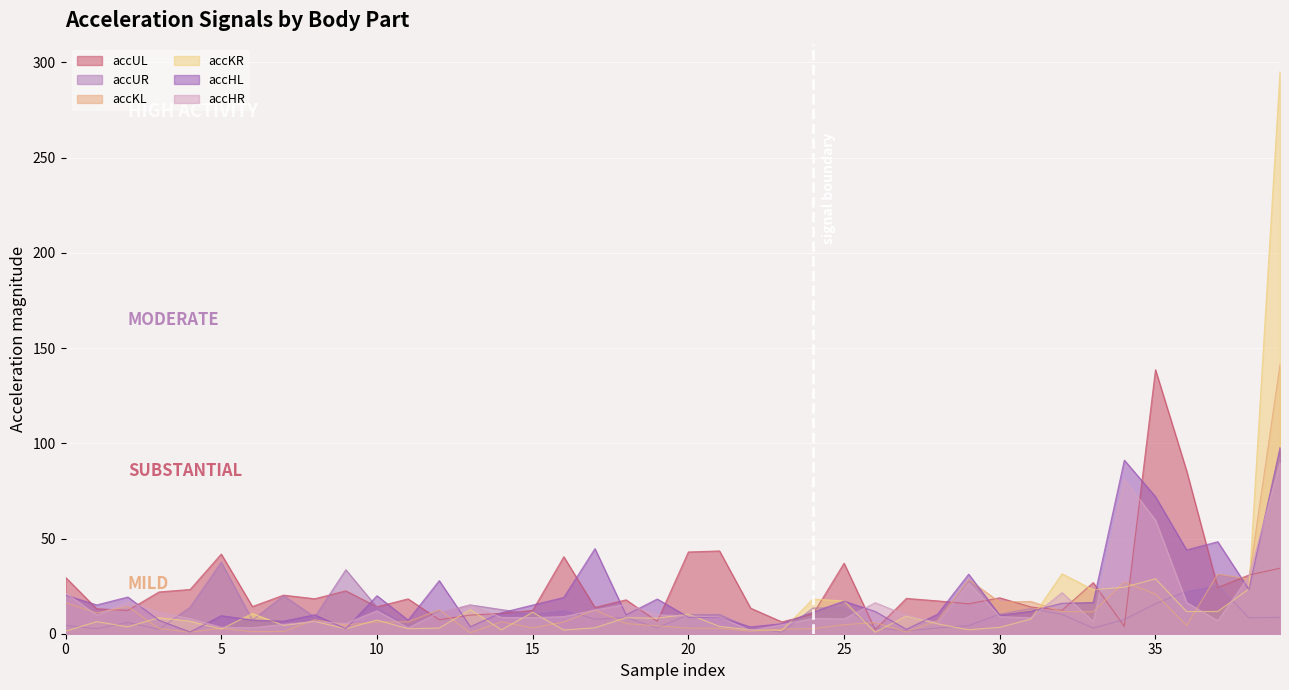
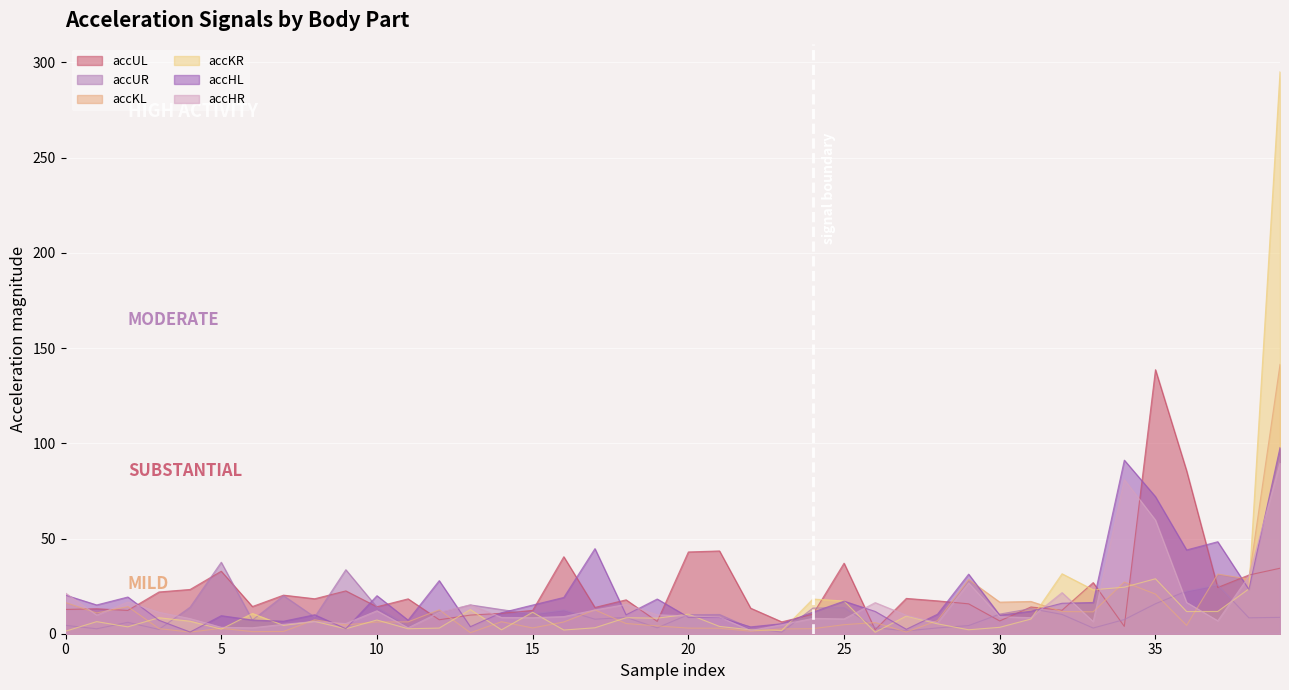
accUL, 0: 30 -> 13
accUL, 5: 42 -> 33
accUL, 30: 19 -> 7
